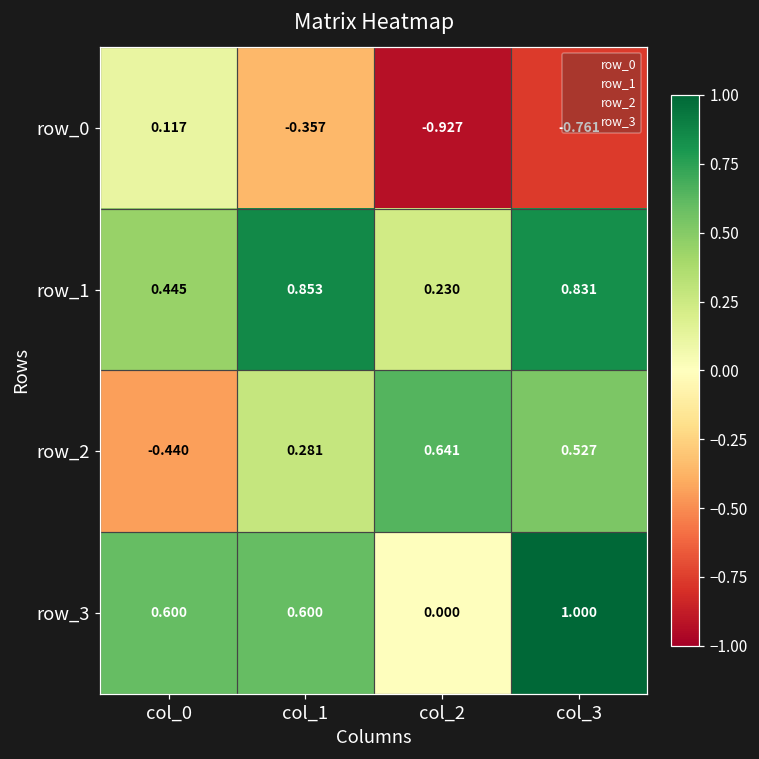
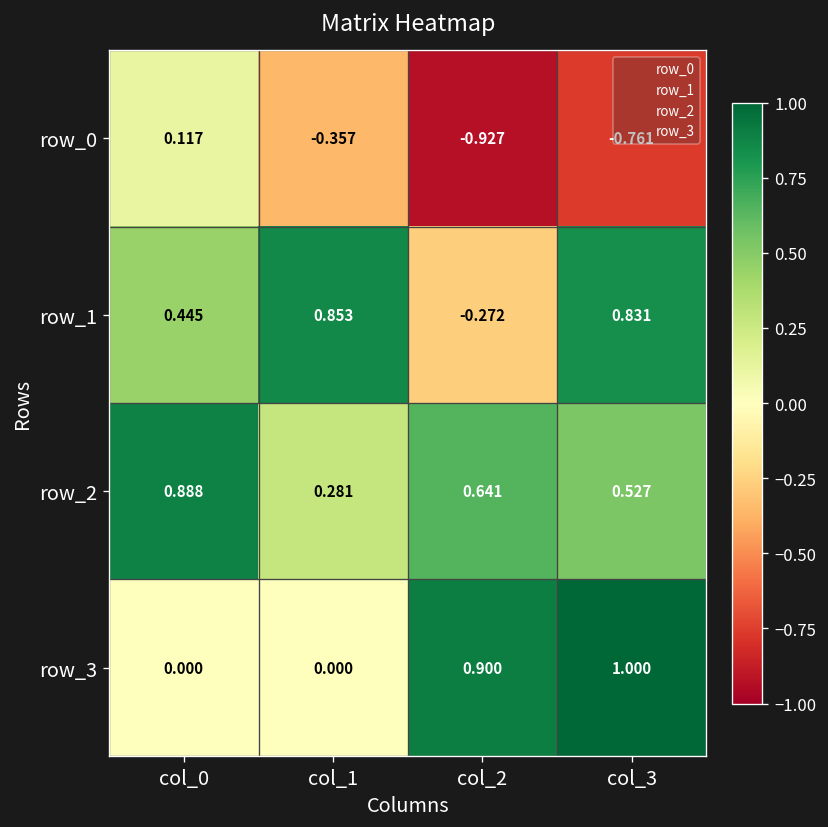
row_1, col_2: 0.230 -> -0.272
row_2, col_0: -0.440 -> 0.888
row_3, col_0: 0.600 -> 0.000
row_3, col_1: 0.600 -> 0.000
row_3, col_2: 0.000 -> 0.900
